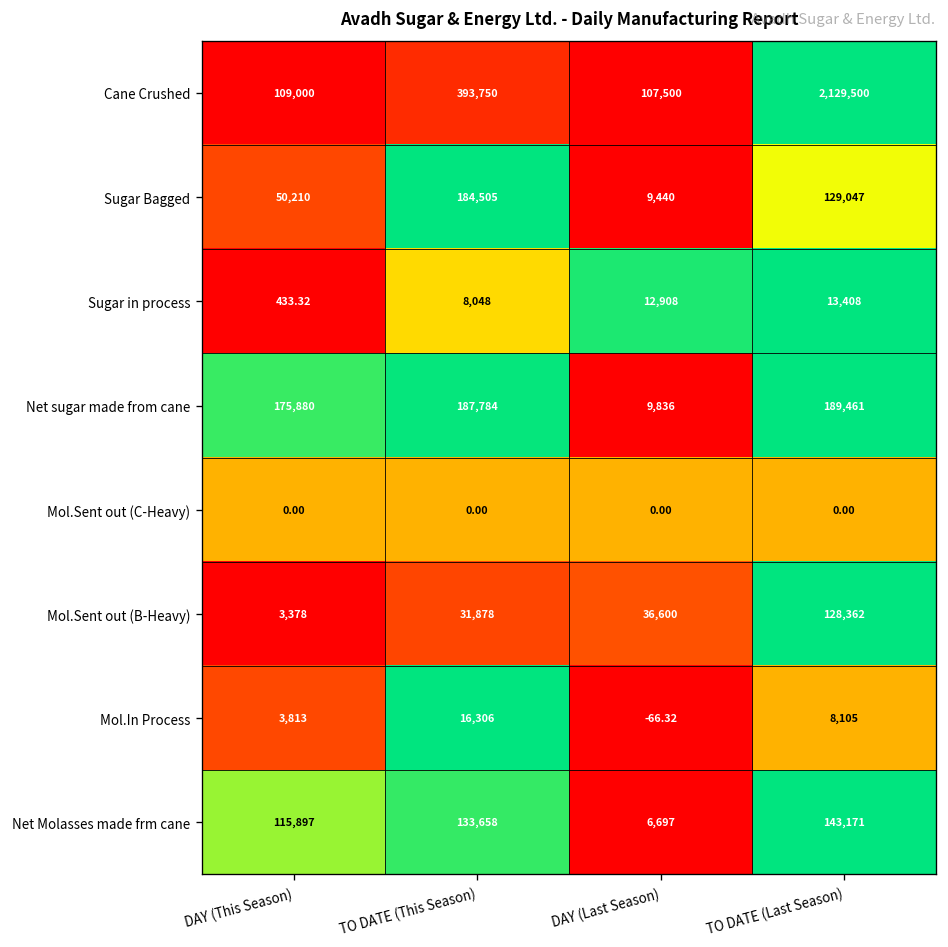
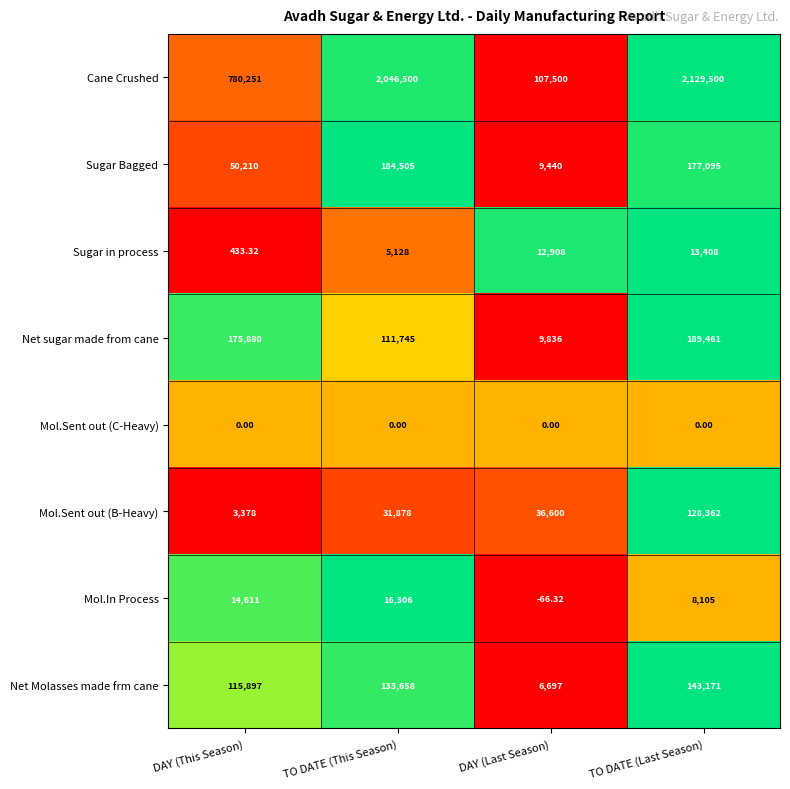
Cane Crushed, DAY (This Season): 109,000 -> 780,251
Cane Crushed, TO DATE (This Season): 393,750 -> 2,046,500
Sugar Bagged, TO DATE (Last Season): 129,047 -> 177,095
Sugar in process, TO DATE (This Season): 8,048 -> 5,128
Net sugar made from cane, TO DATE (This Season): 187,784 -> 111,745
Mol.In Process, DAY (This Season): 3,813 -> 14,611
